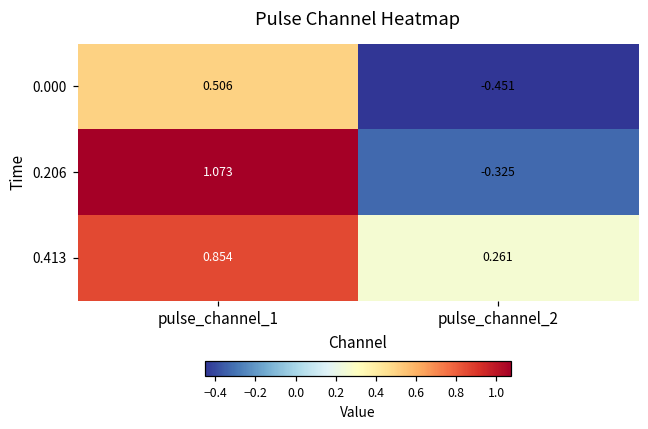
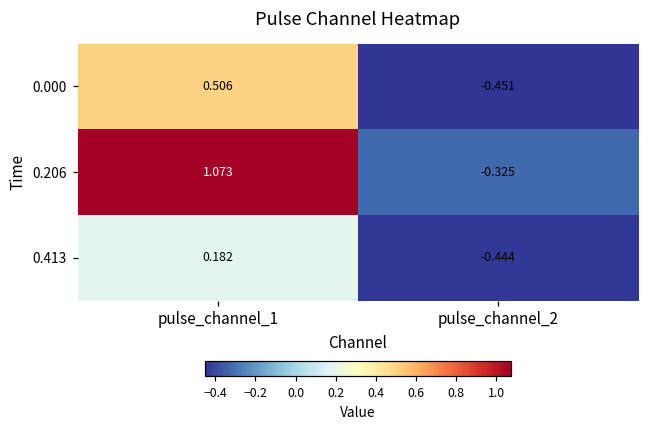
0.413, pulse_channel_1: 0.854 -> 0.182
0.413, pulse_channel_2: 0.261 -> -0.444
